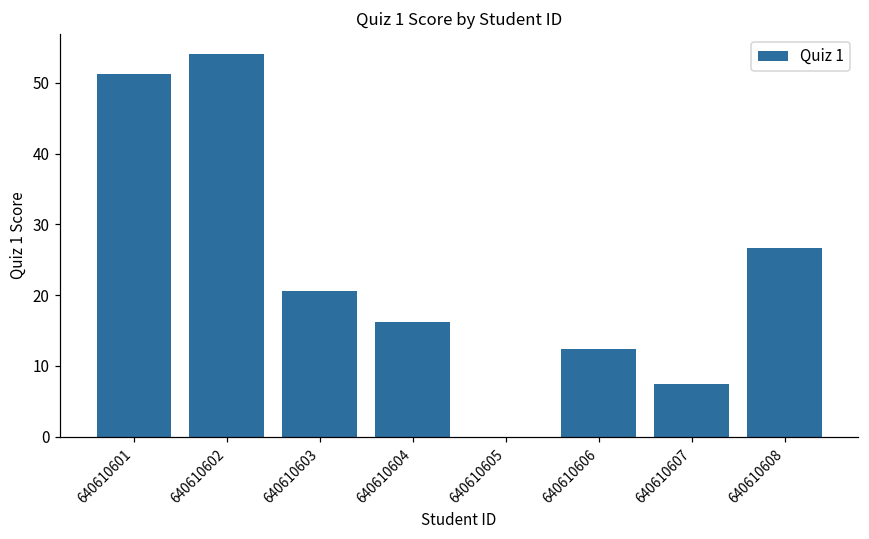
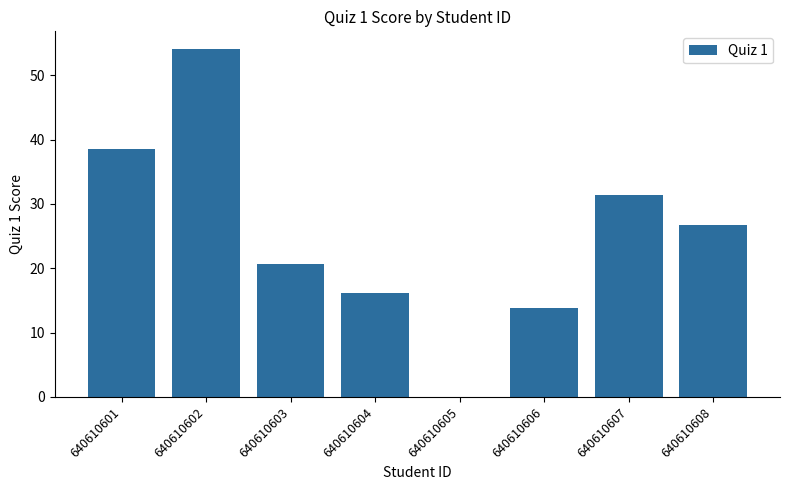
640610601: 51 -> 39
640610606: 12 -> 14
640610607: 7 -> 31
